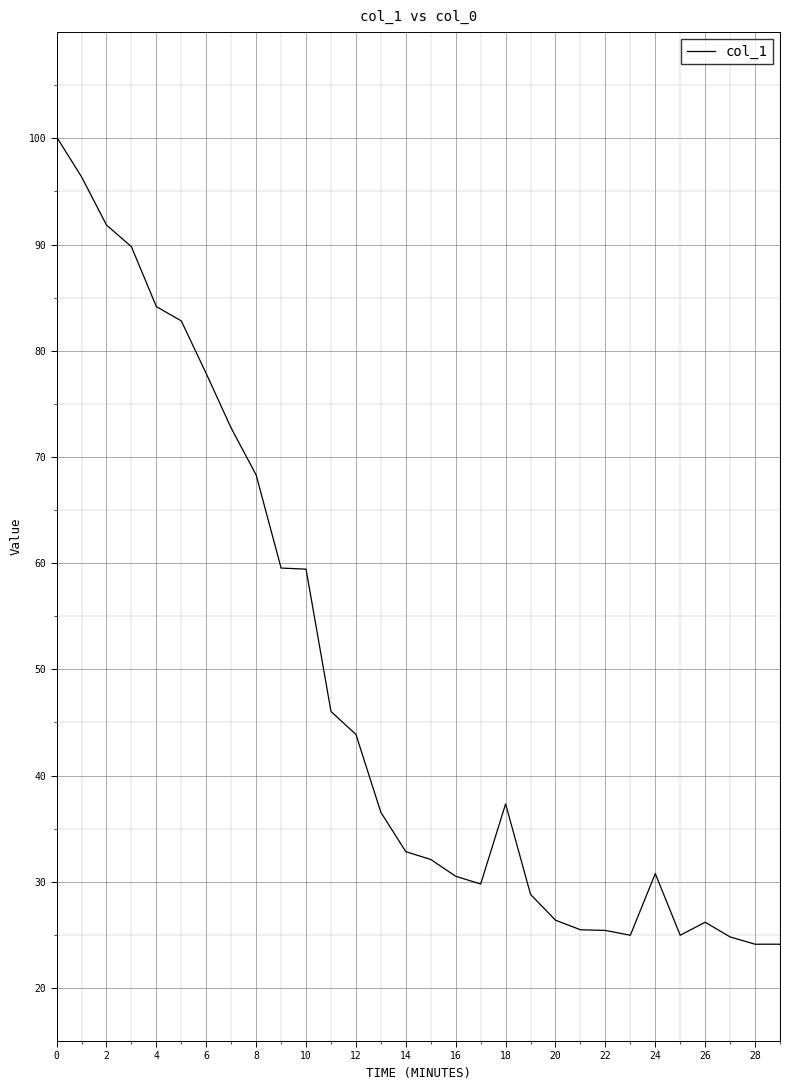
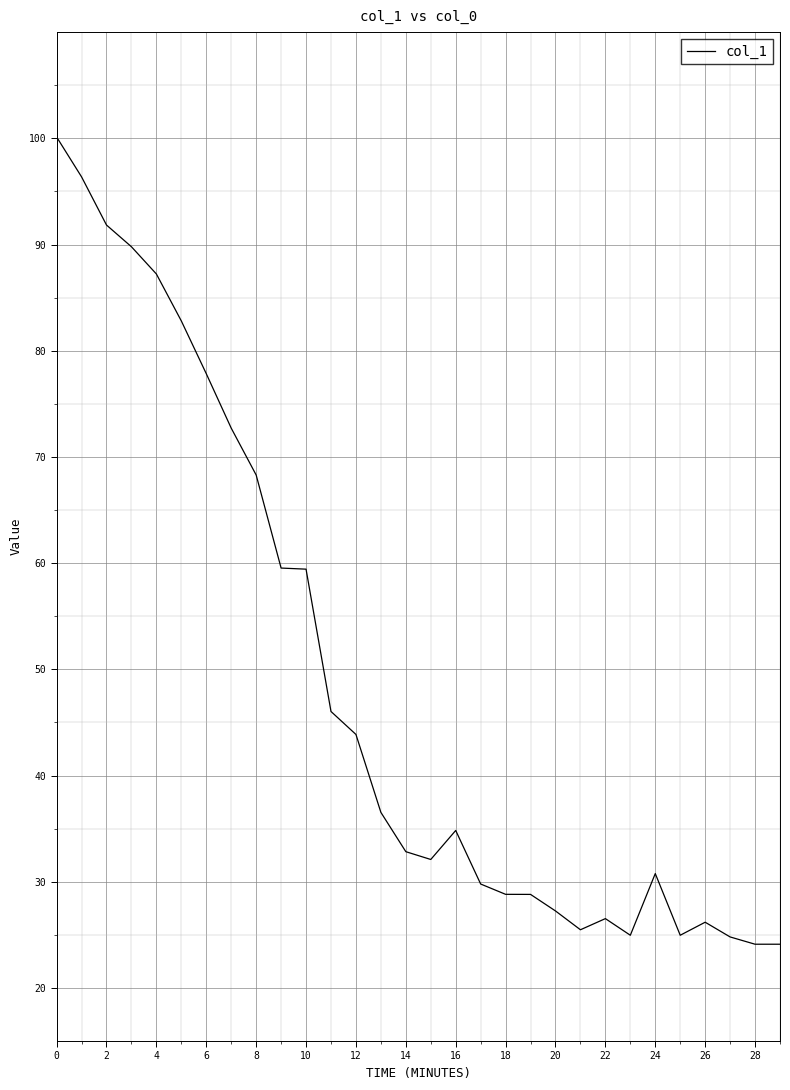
4: 84.2 -> 87.2
16: 30.5 -> 34.8
18: 37.3 -> 28.8
20: 26.4 -> 27.2
22: 25.4 -> 26.5
